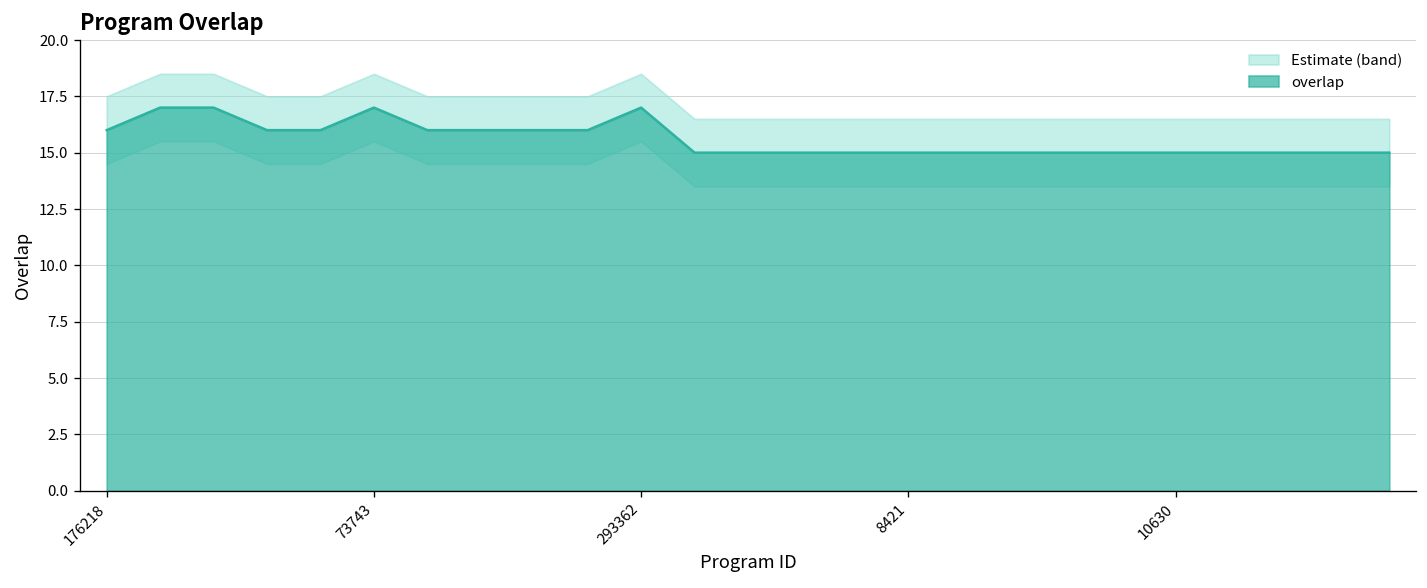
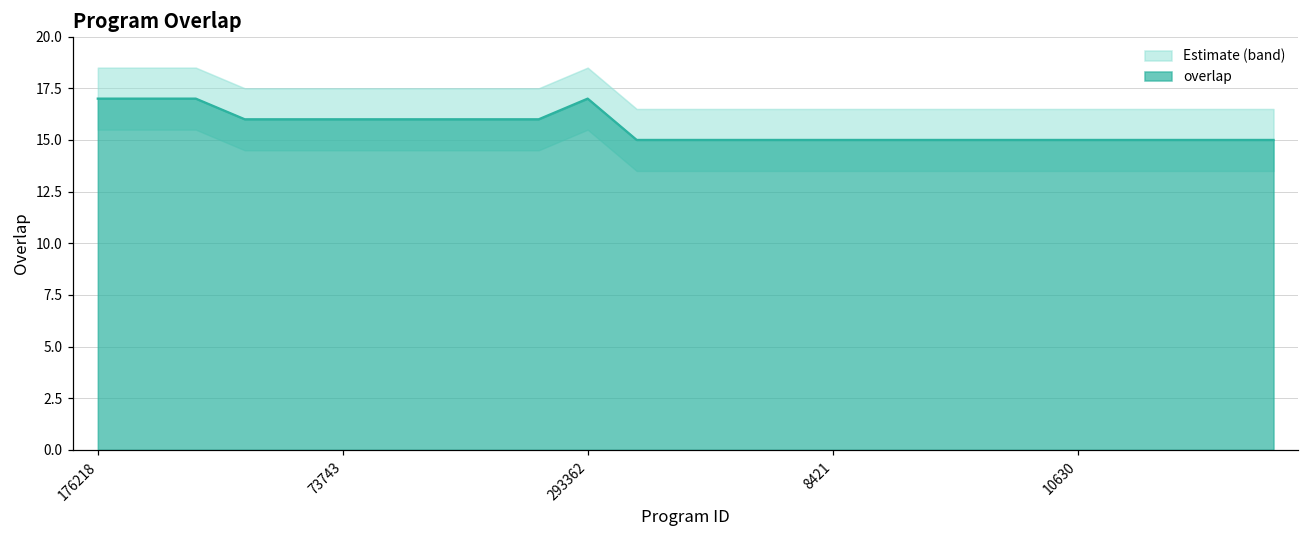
overlap, 176218: 16 -> 17
overlap, 73743: 17 -> 16
